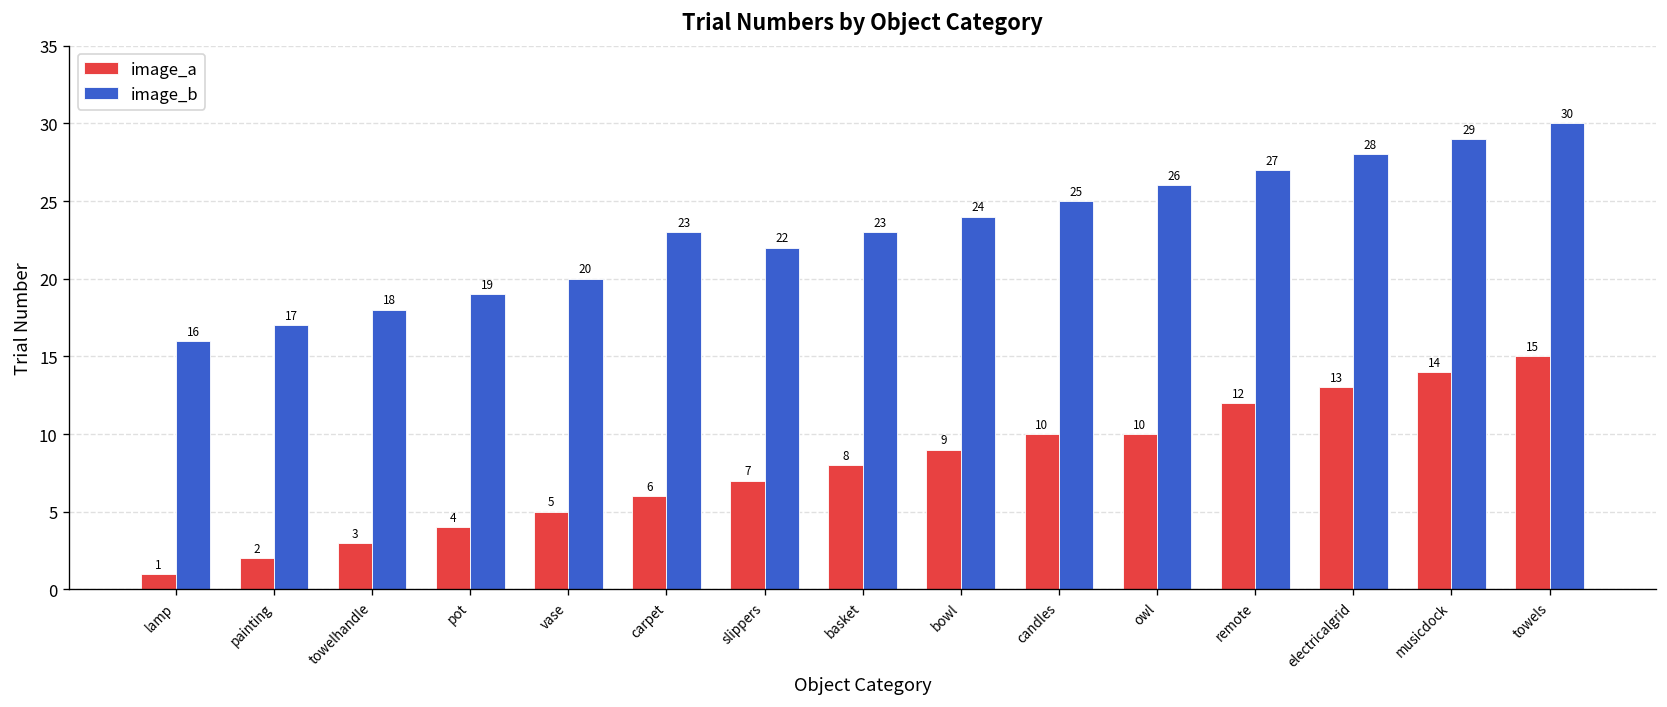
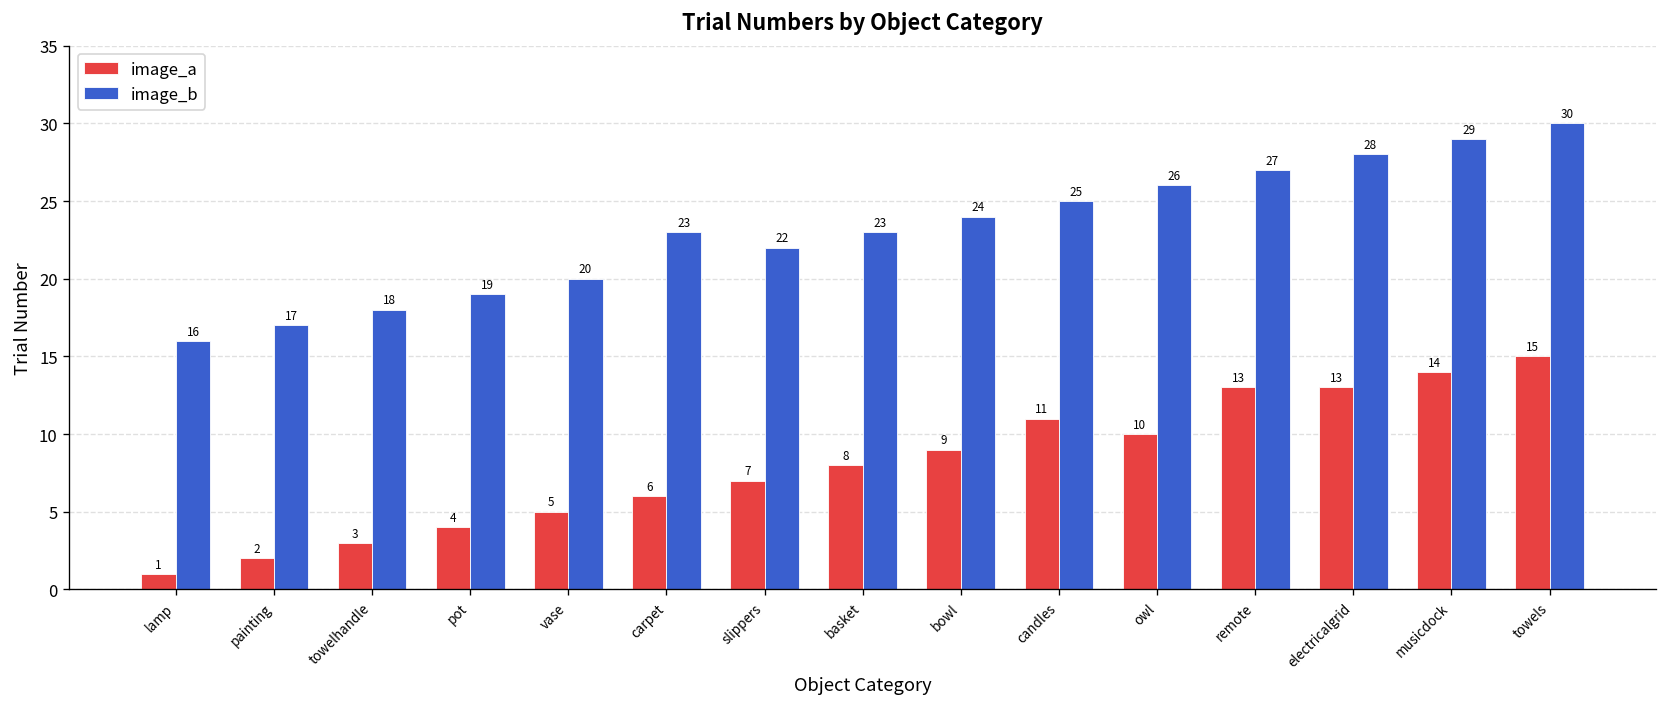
image_a, candles: 10 -> 11
image_a, remote: 12 -> 13
